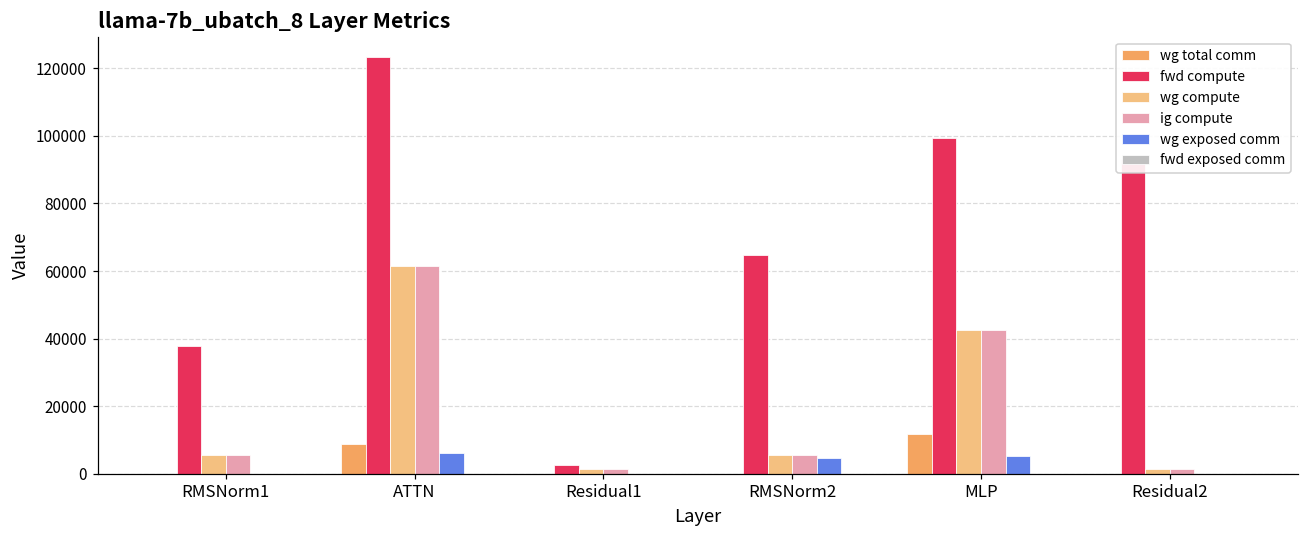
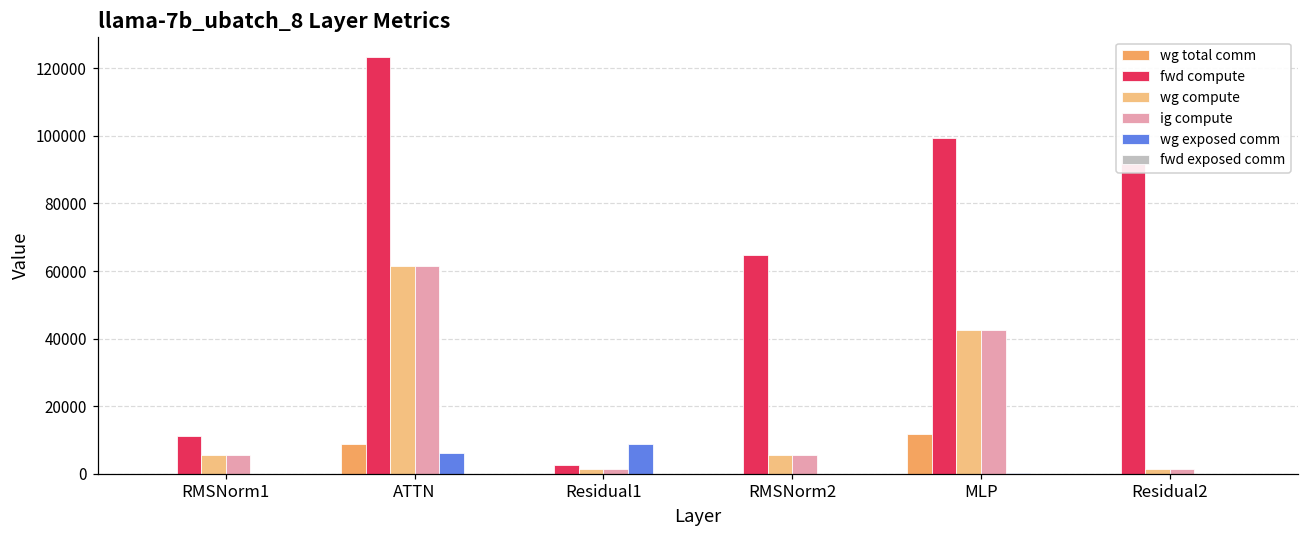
fwd compute, RMSNorm1: 38000 -> 11000
wg exposed comm, Residual1: 0 -> 9000
wg exposed comm, RMSNorm2: 5000 -> 0
wg exposed comm, MLP: 5000 -> 0
